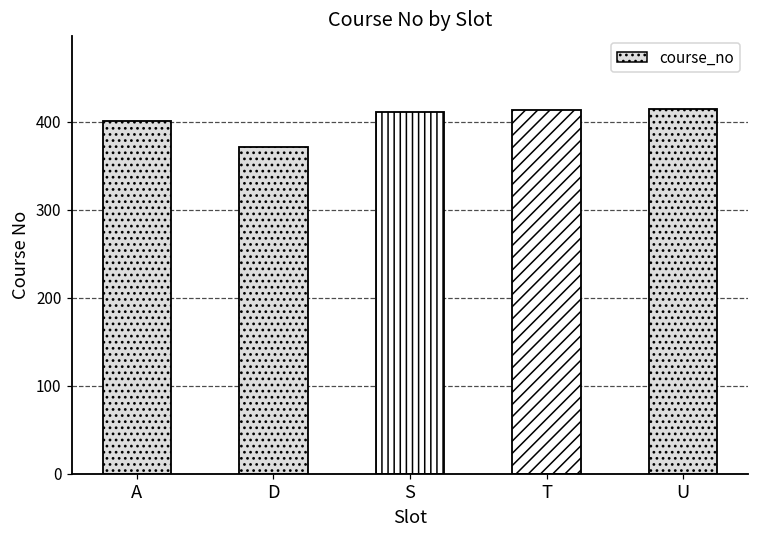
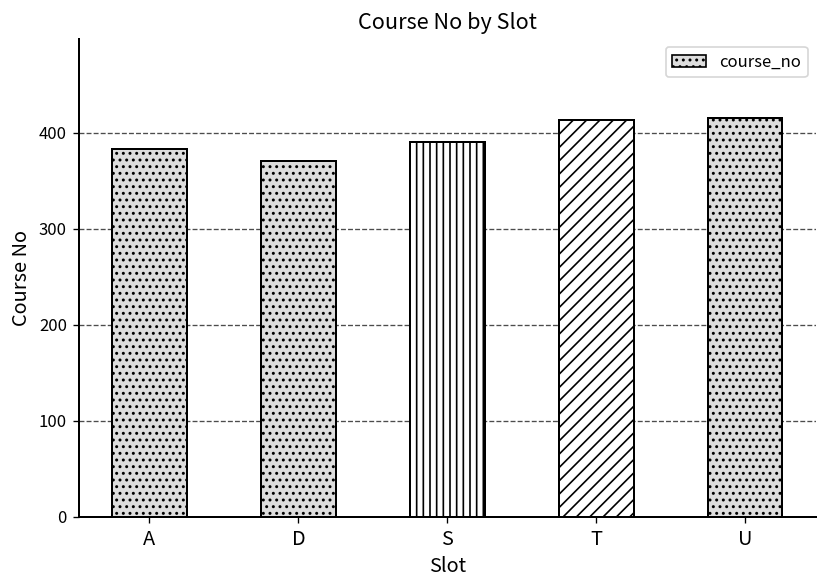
A: 400 -> 380
S: 410 -> 390
